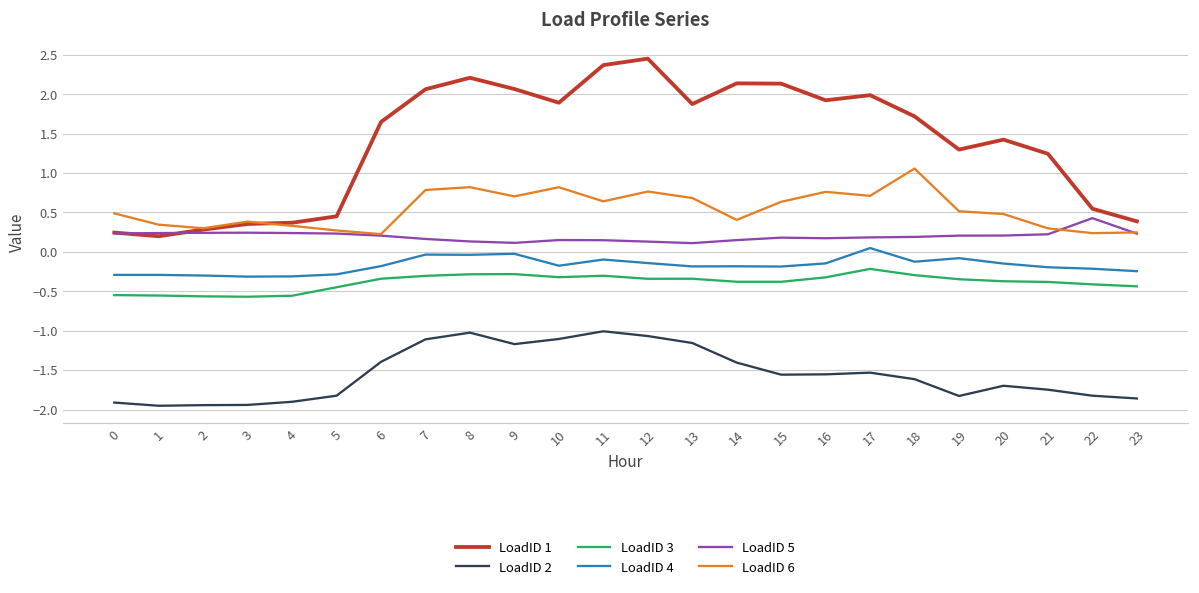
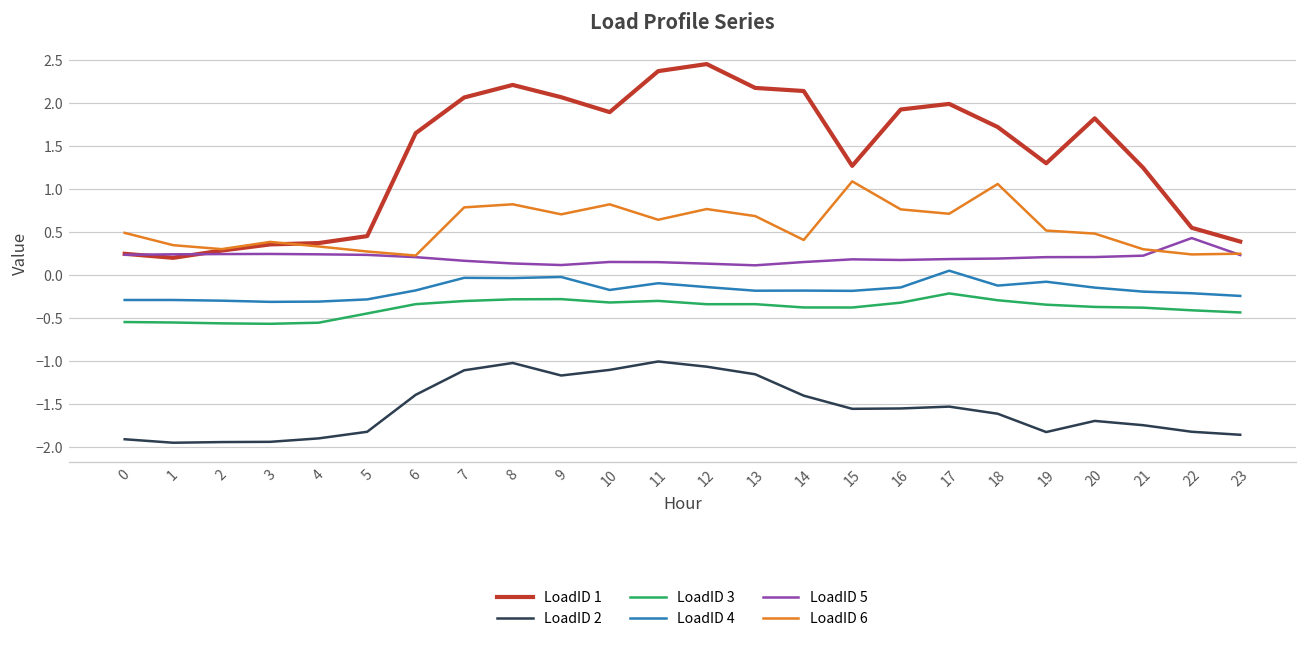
LoadID 1, 13: 1.9 -> 2.2
LoadID 1, 15: 2.1 -> 1.3
LoadID 6, 15: 0.6 -> 1.1
LoadID 1, 20: 1.4 -> 1.8
